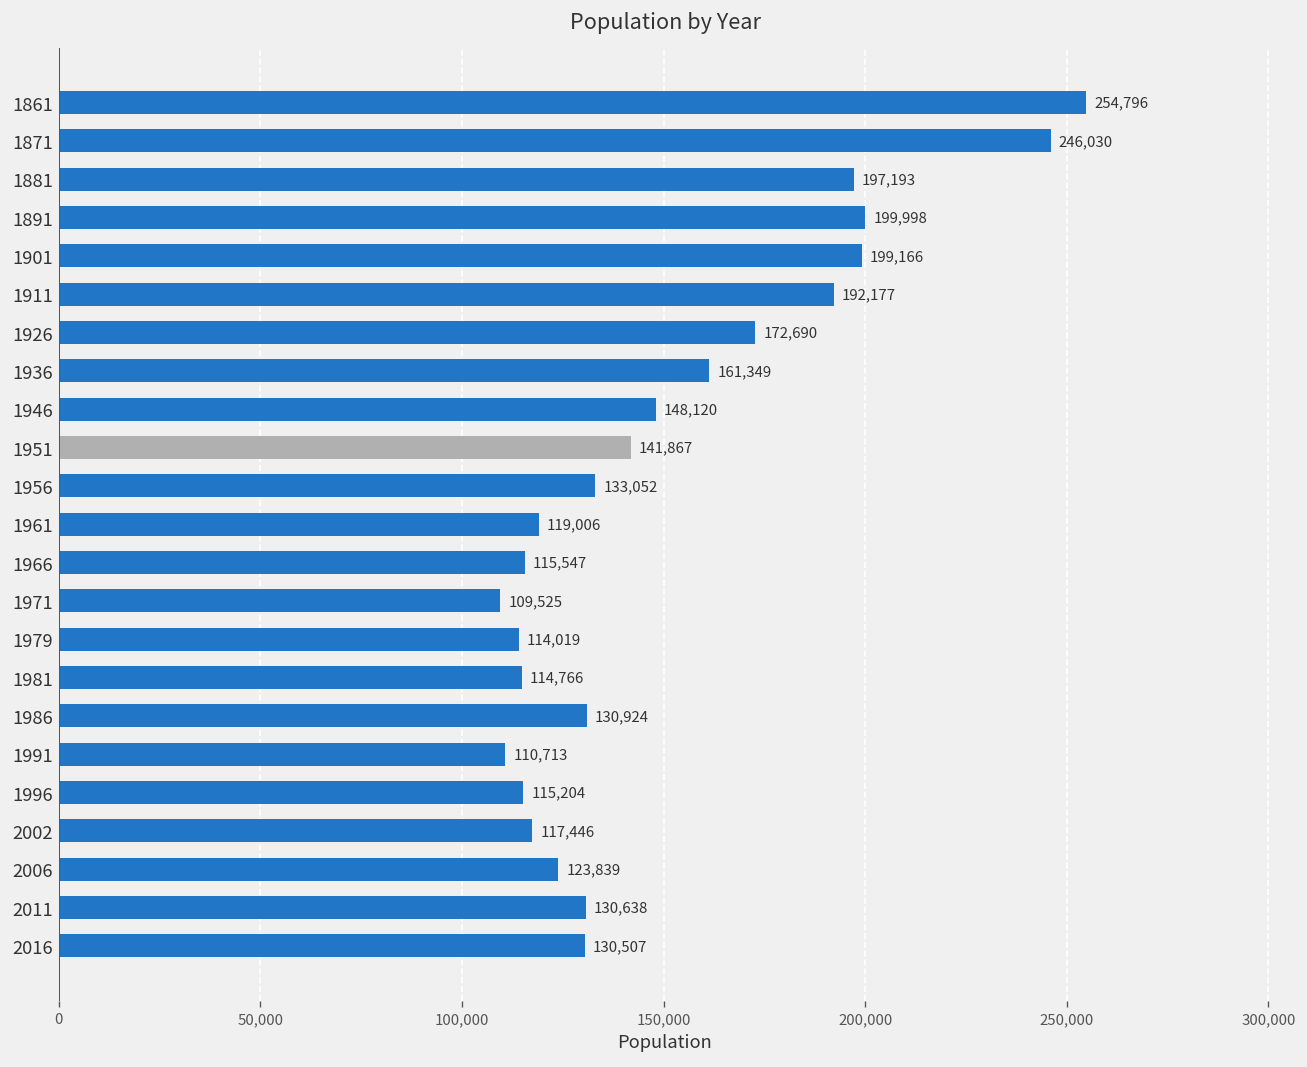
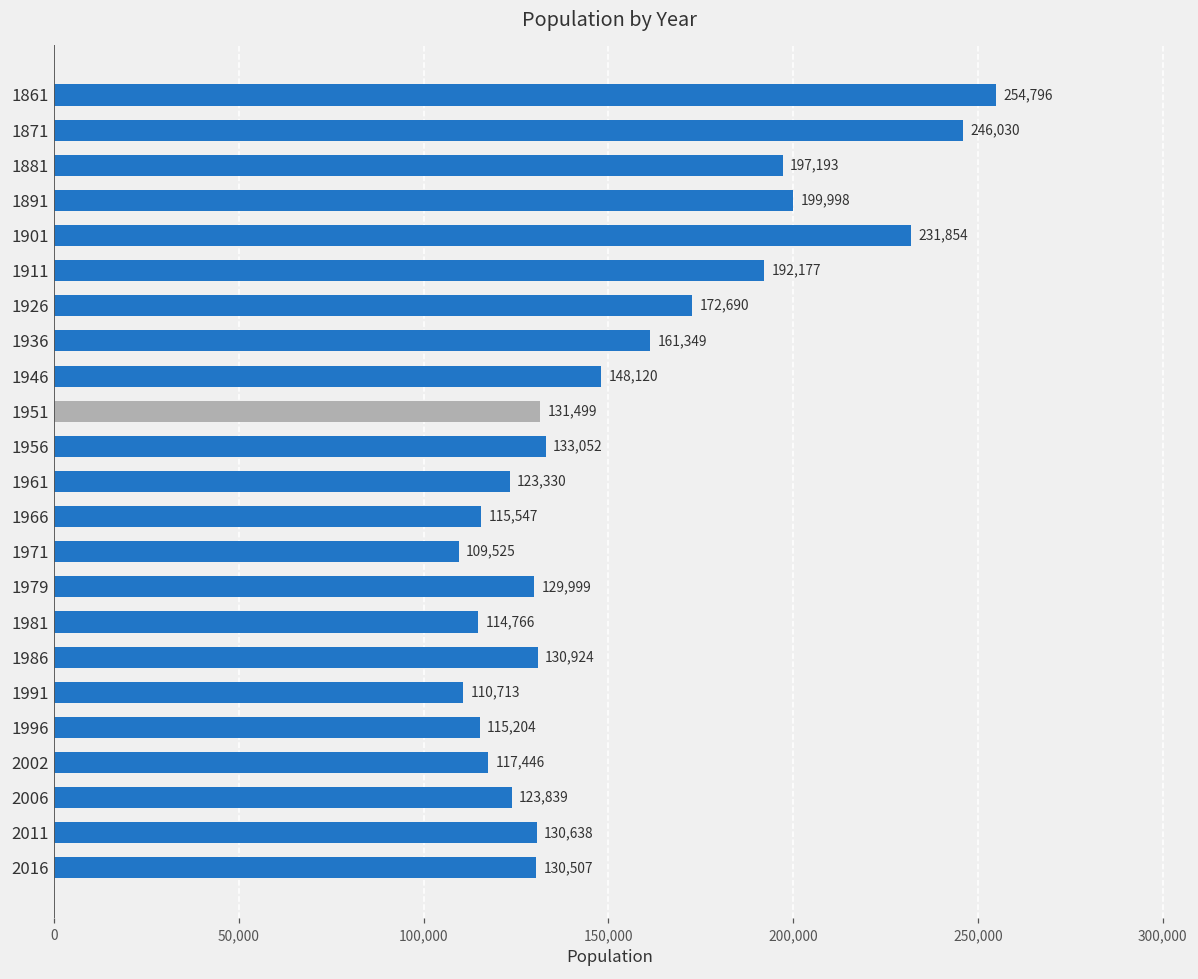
1901: 199,166 -> 231,854
1951: 141,867 -> 131,499
1961: 119,006 -> 123,330
1979: 114,019 -> 129,999
